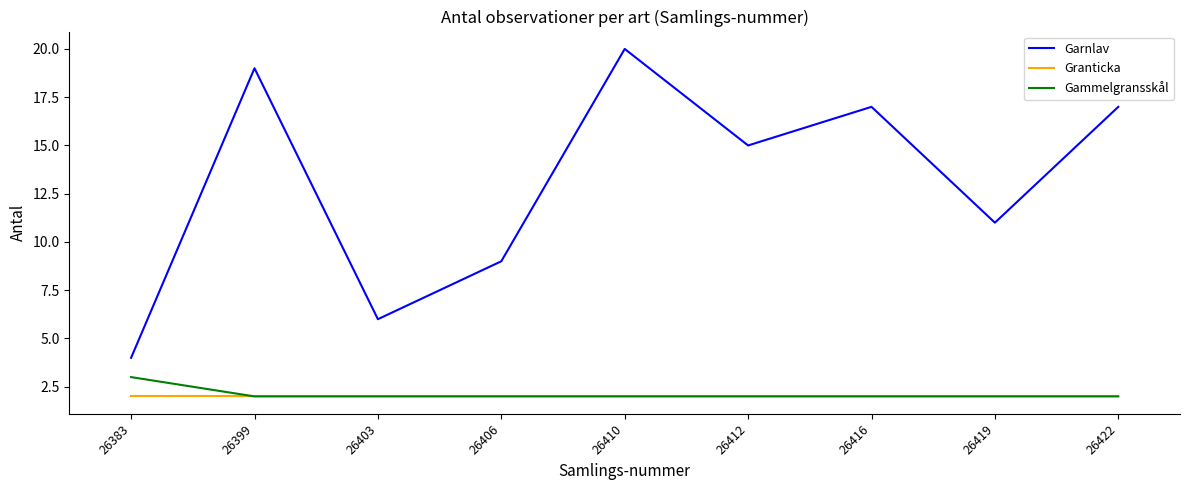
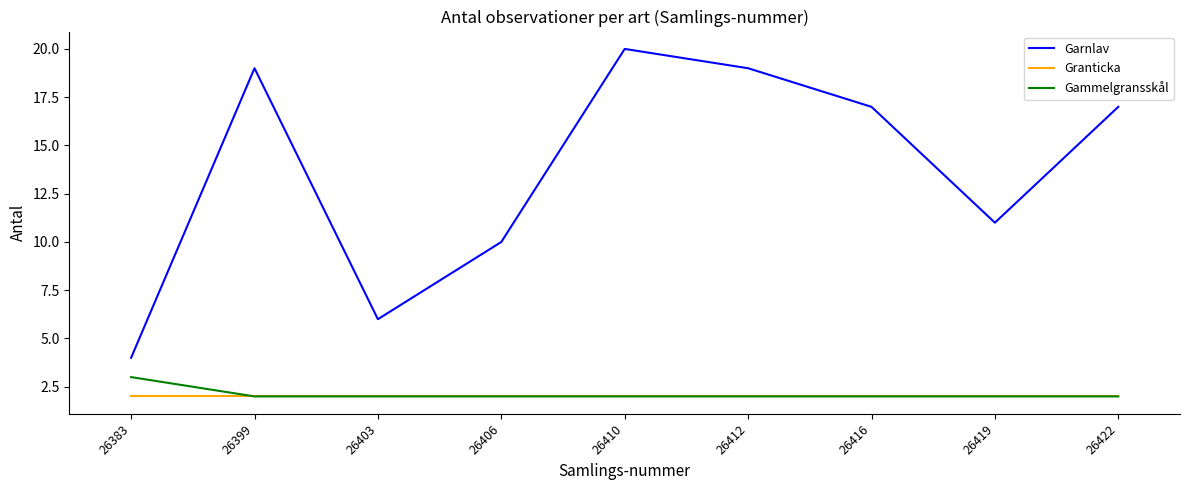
Garnlav, 26406: 9 -> 10
Garnlav, 26412: 15 -> 19
